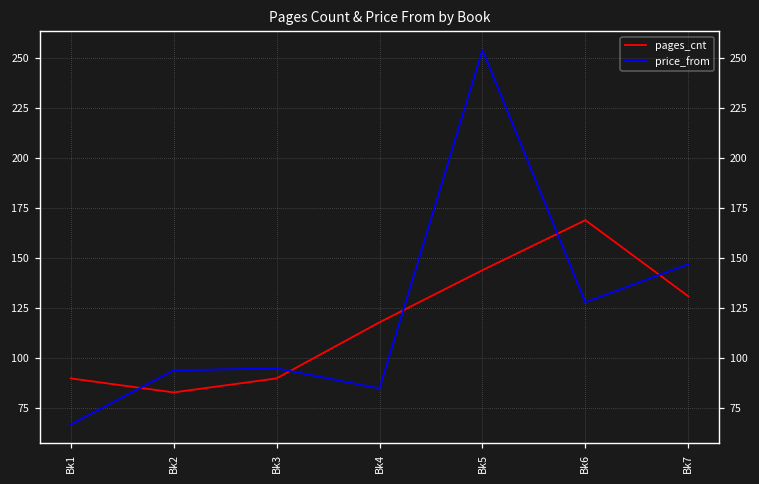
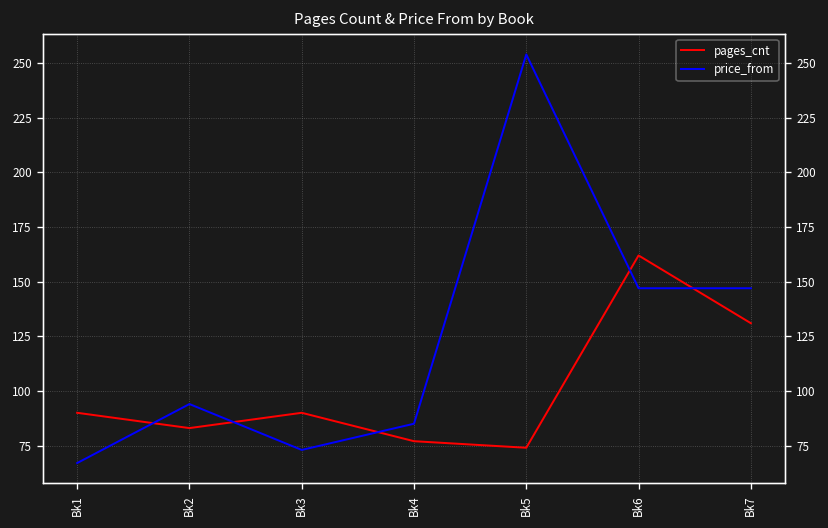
price_from, Bk3: 95 -> 73
pages_cnt, Bk4: 118 -> 77
pages_cnt, Bk5: 144 -> 74
pages_cnt, Bk6: 169 -> 162
price_from, Bk6: 128 -> 147
